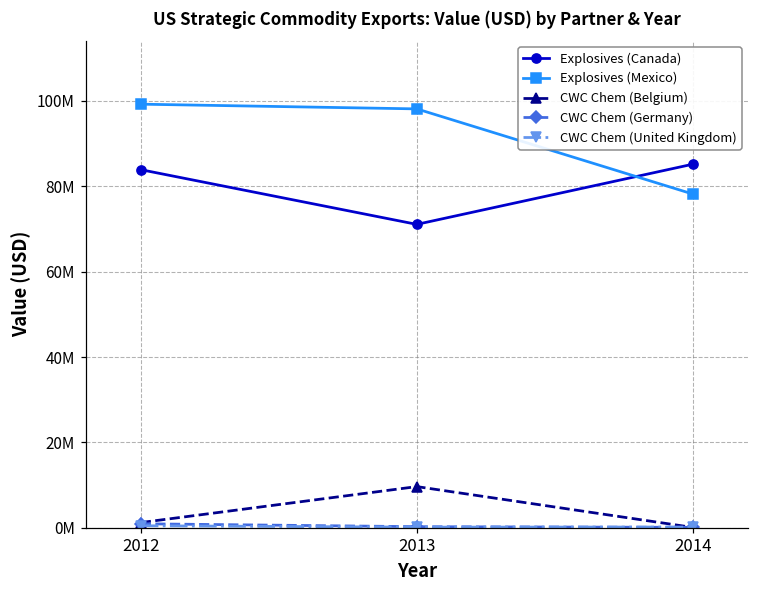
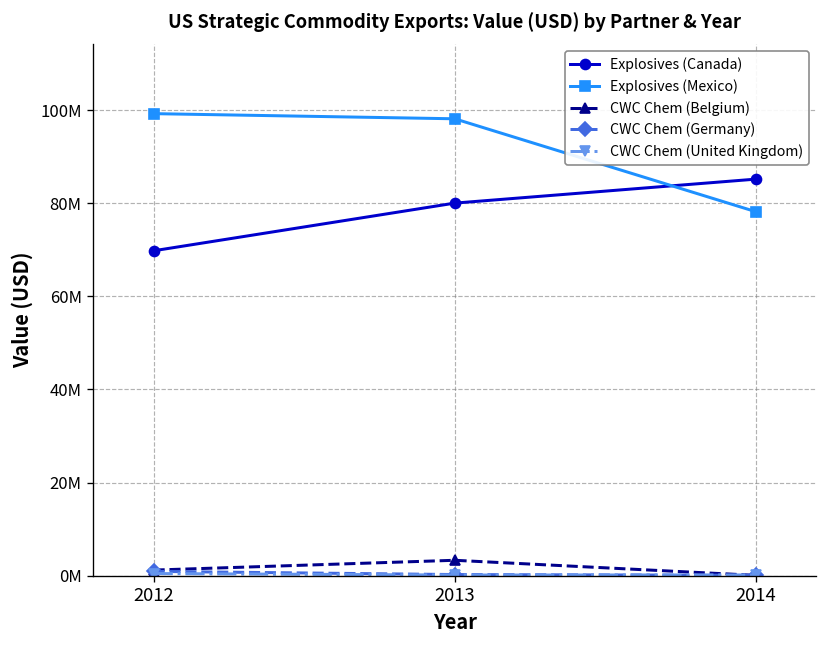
Explosives (Canada), 2012: 84000000 -> 70000000
Explosives (Canada), 2013: 71000000 -> 80000000
CWC Chem (Belgium), 2013: 10000000 -> 3000000
